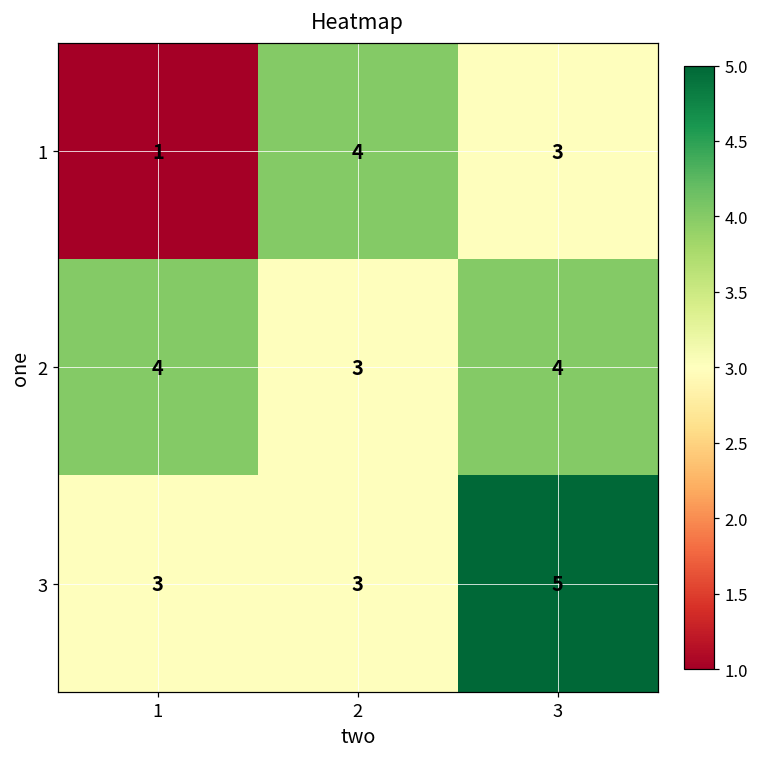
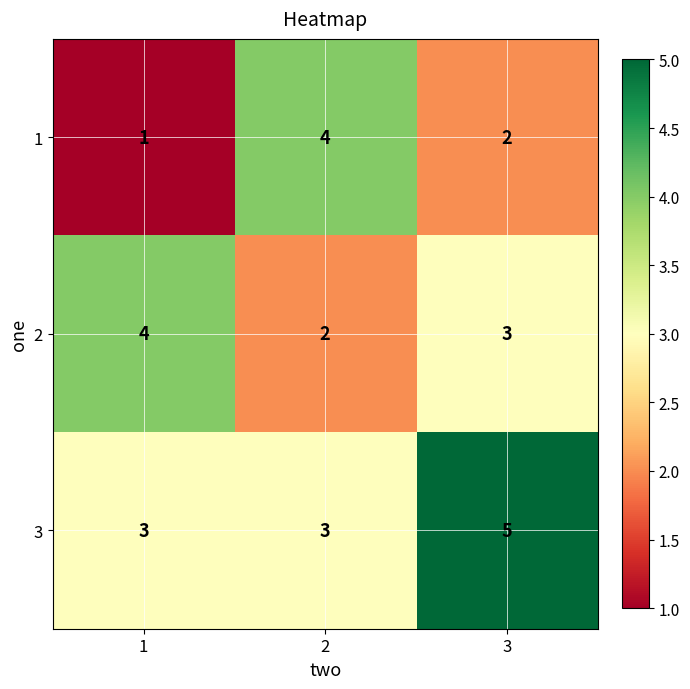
1, 3: 3 -> 2
2, 2: 3 -> 2
2, 3: 4 -> 3
